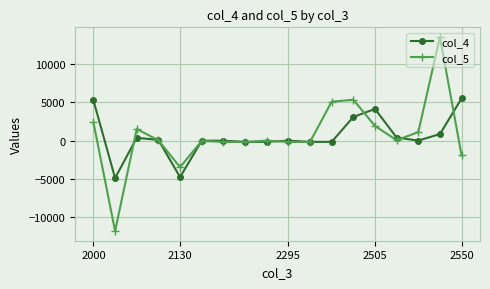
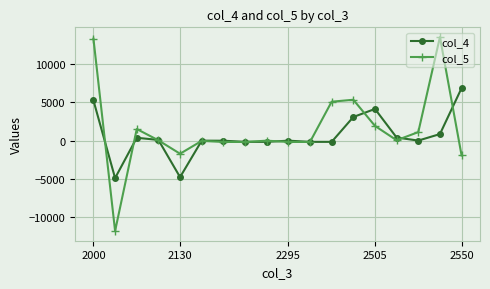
col_5, 2000: 2000 -> 13000
col_5, 2130: -3000 -> -2000
col_4, 2550: 6000 -> 7000
